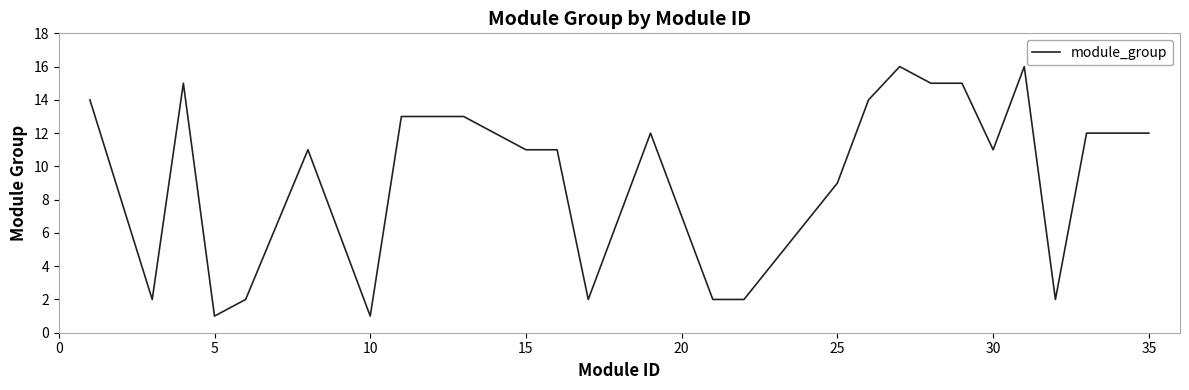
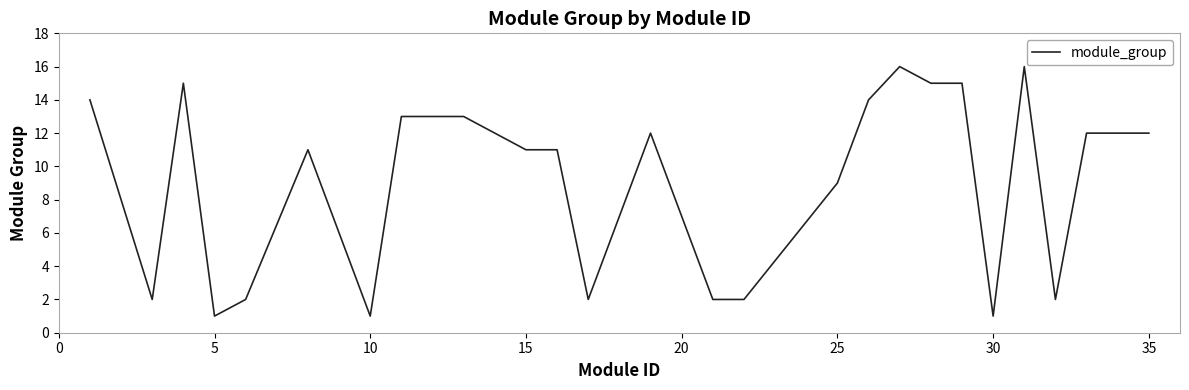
30: 11 -> 1
